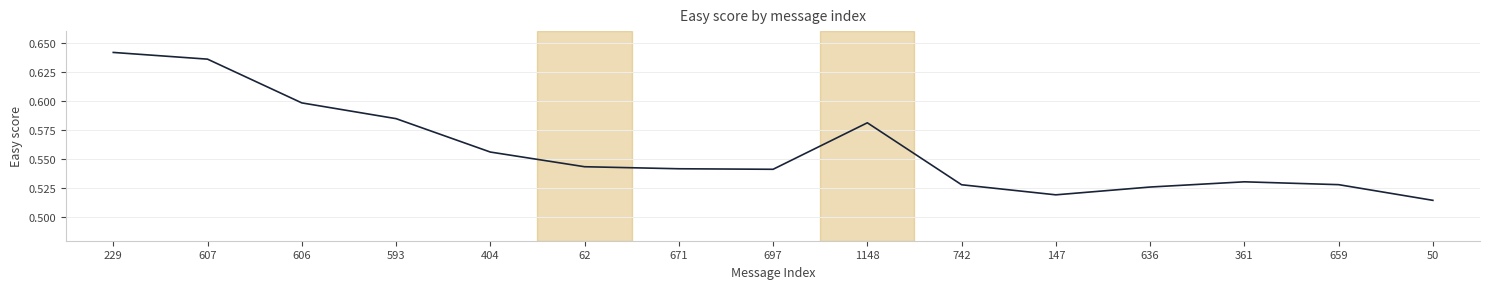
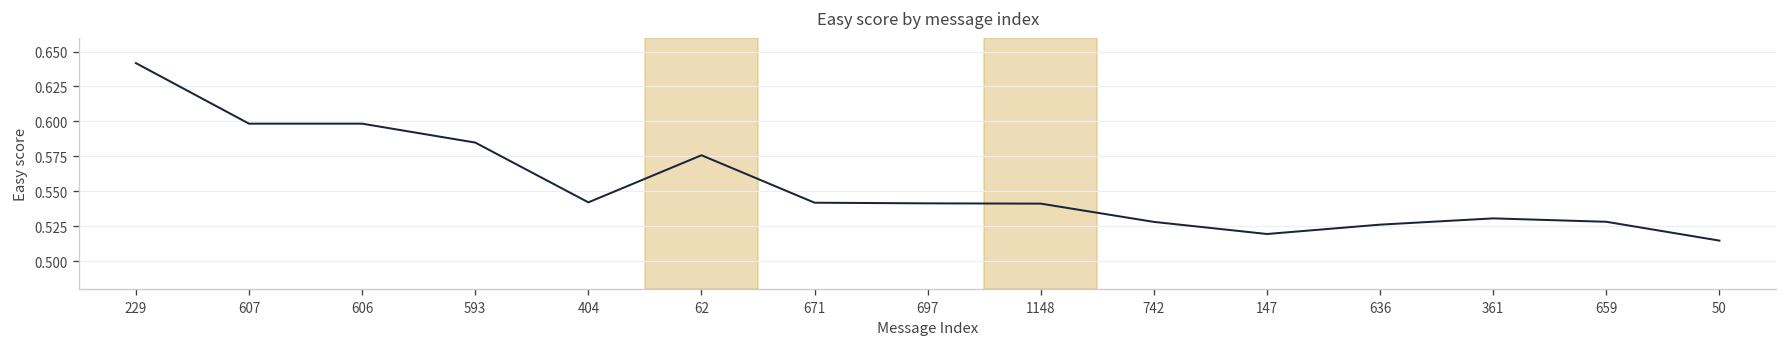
607: 0.636 -> 0.598
404: 0.556 -> 0.542
62: 0.544 -> 0.576
1148: 0.581 -> 0.541
